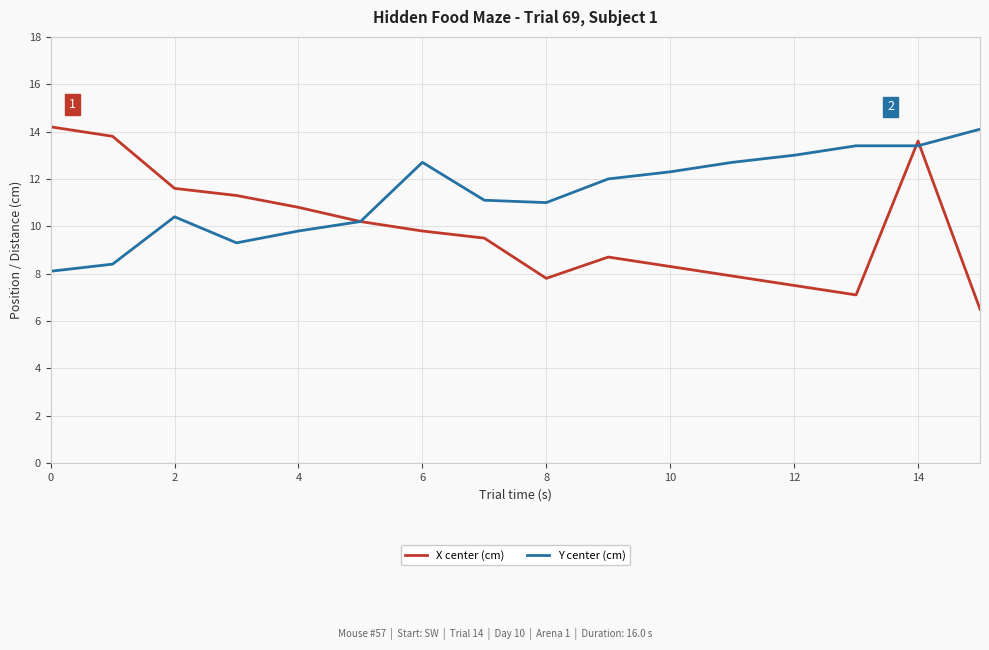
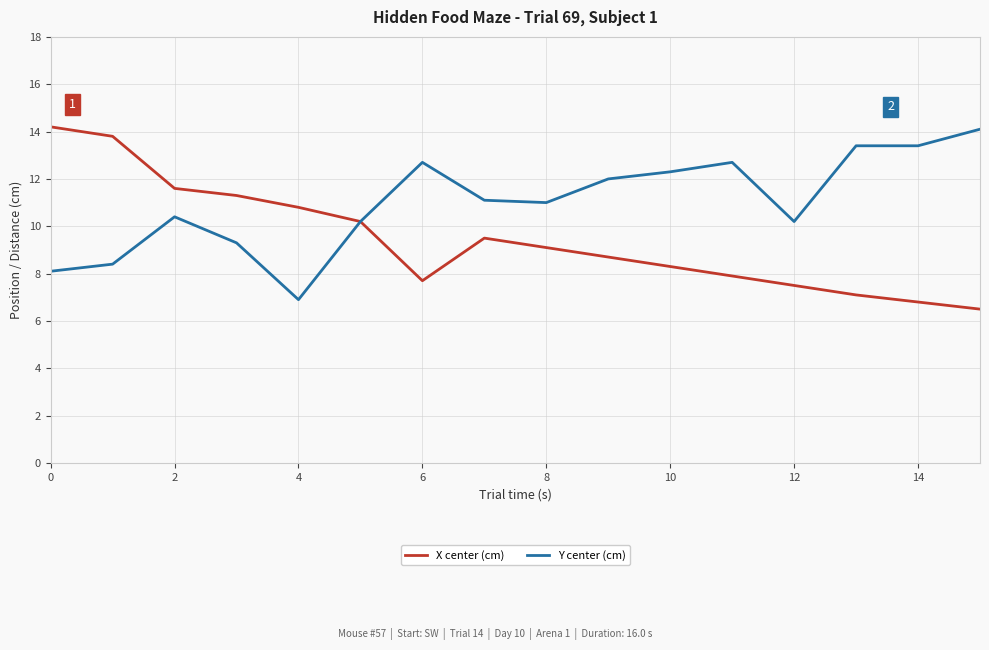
Y center (cm), 4: 9.8 -> 6.9
X center (cm), 6: 9.8 -> 7.7
X center (cm), 8: 7.8 -> 9.1
Y center (cm), 12: 13.0 -> 10.2
X center (cm), 14: 13.6 -> 6.8
